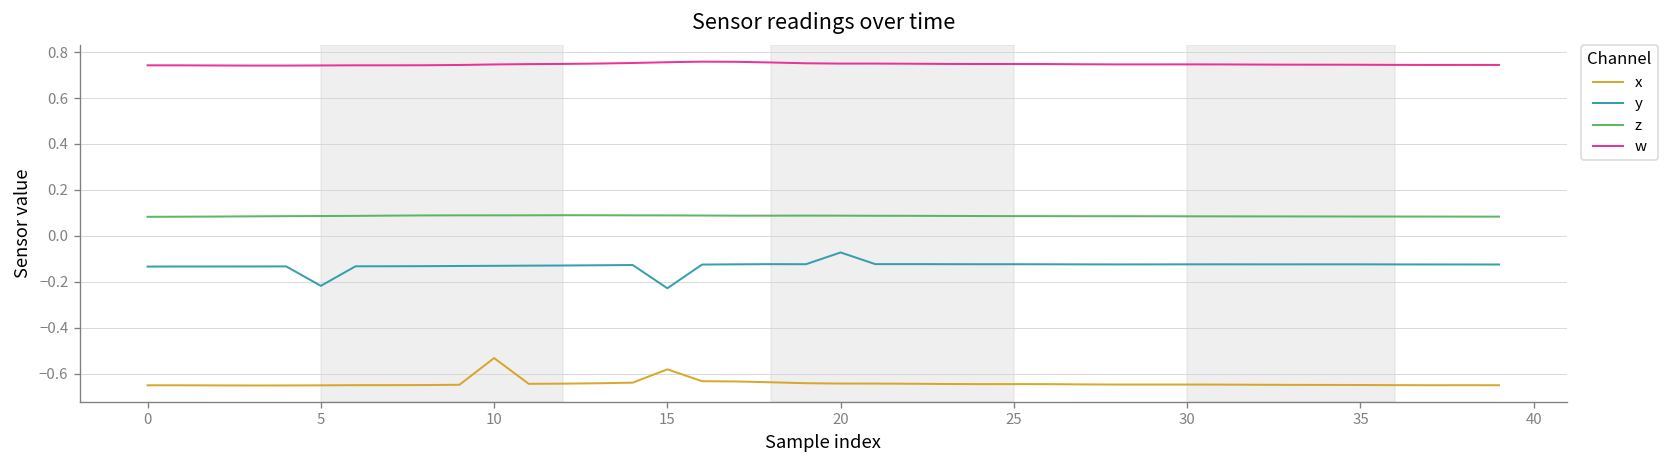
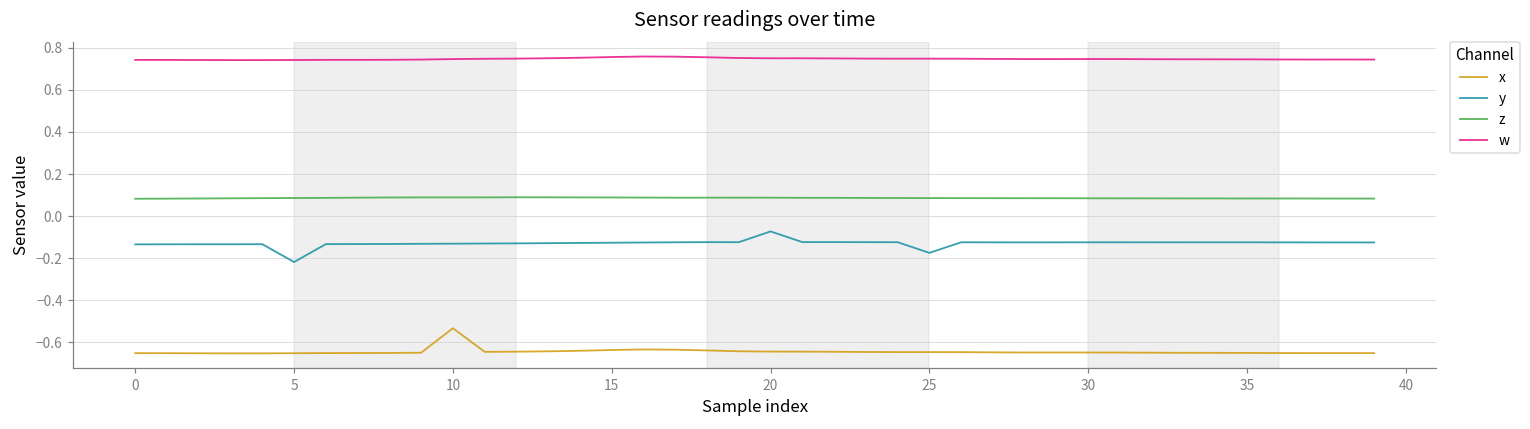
x, 15: -0.58 -> -0.64
y, 15: -0.23 -> -0.13
y, 25: -0.12 -> -0.17
